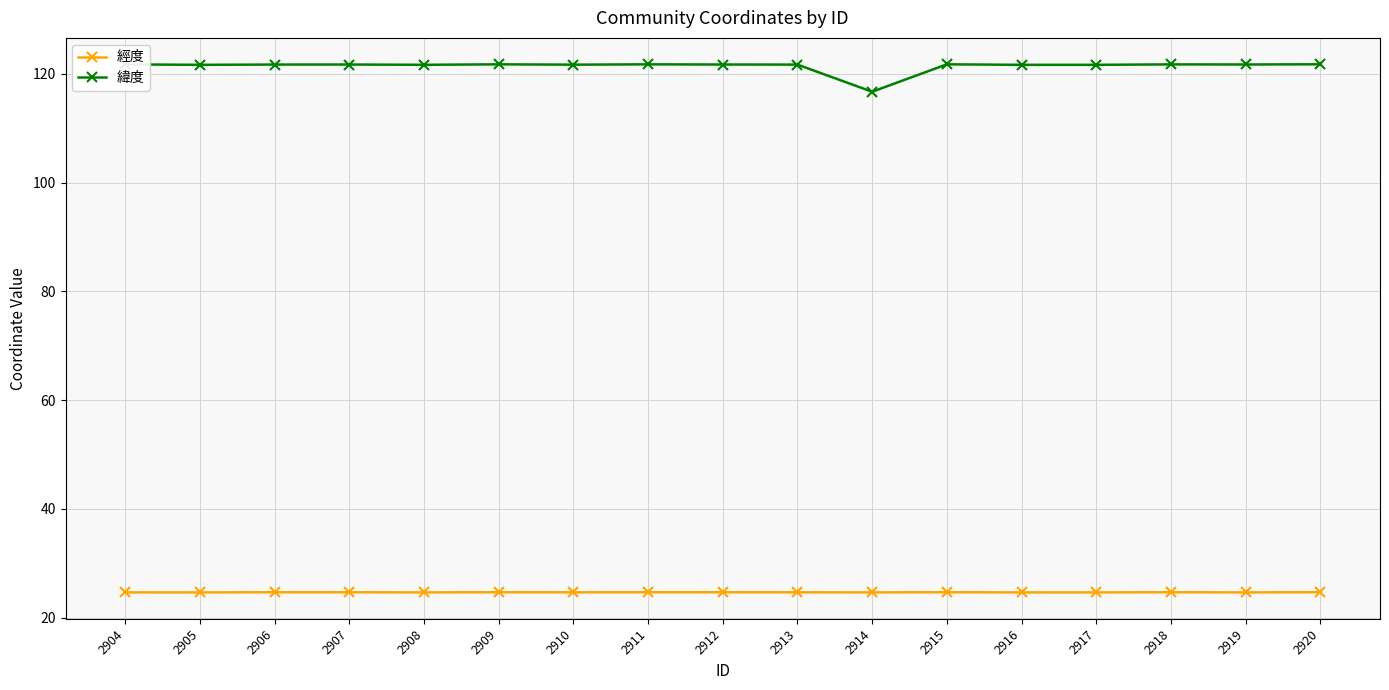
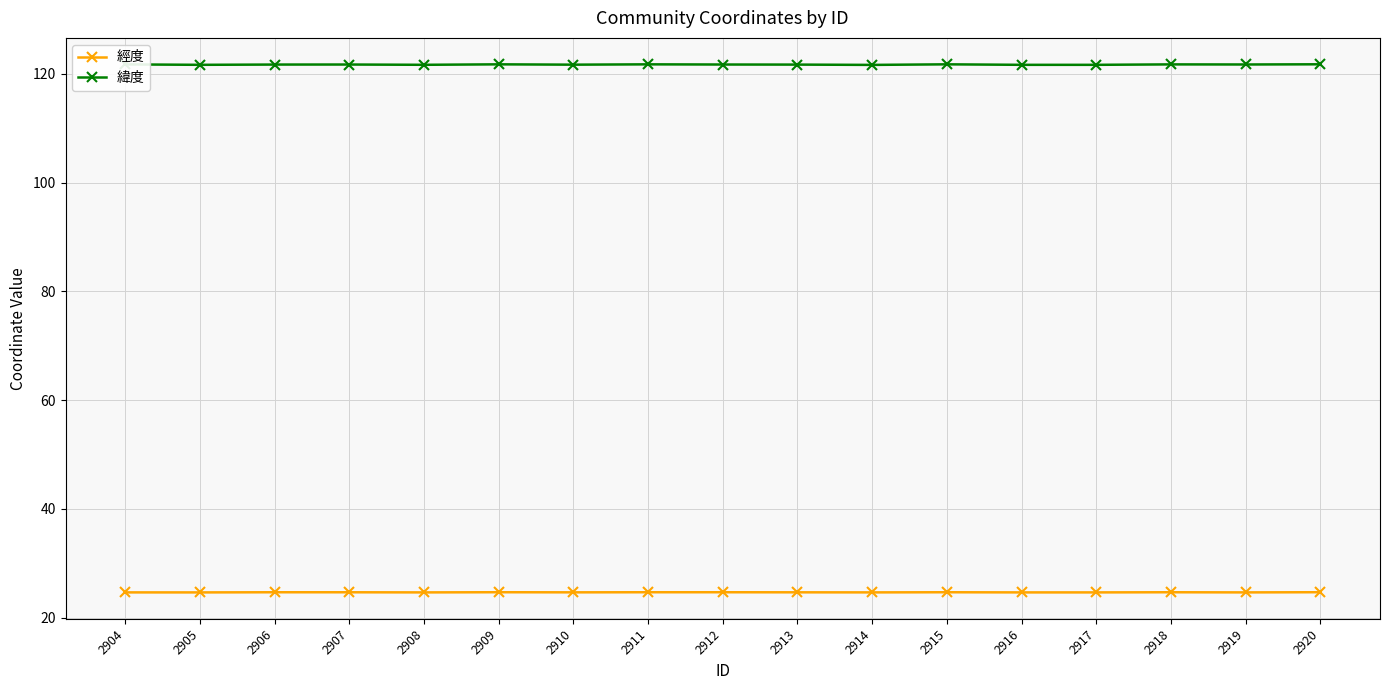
緯度, 2914: 117 -> 122
